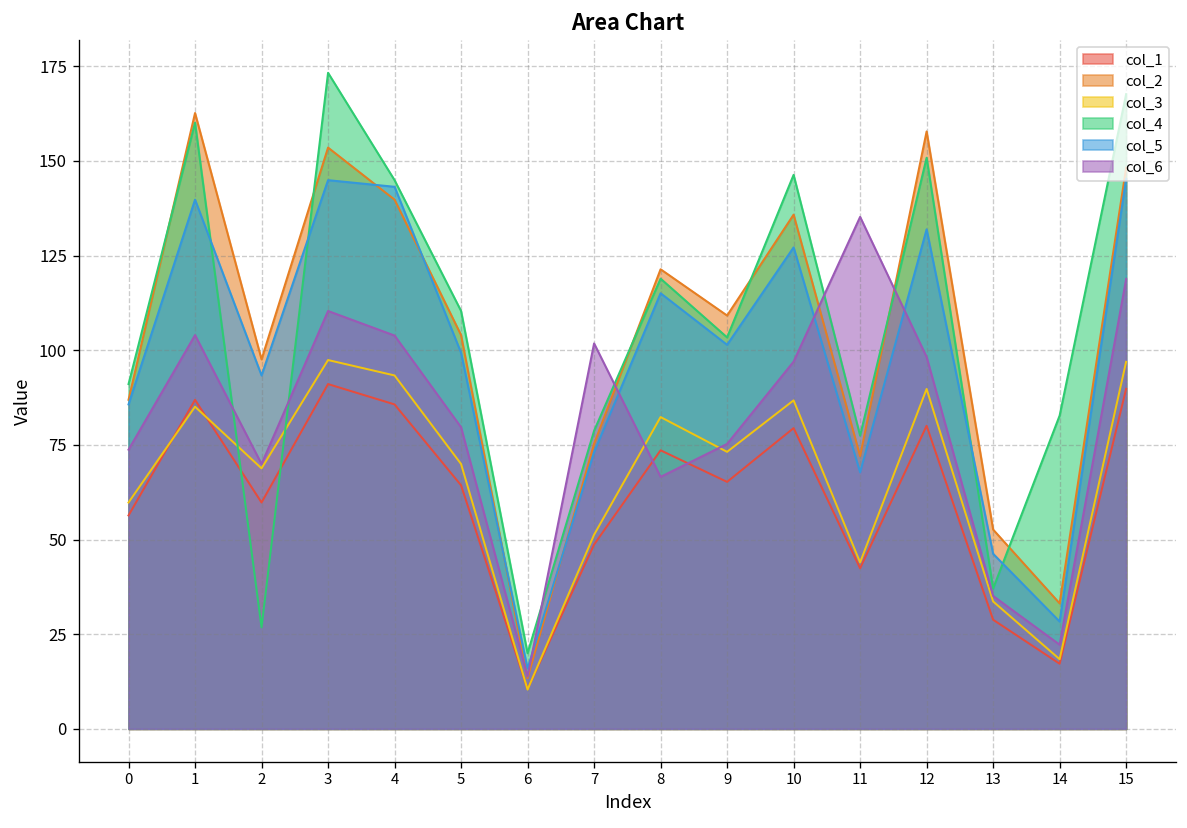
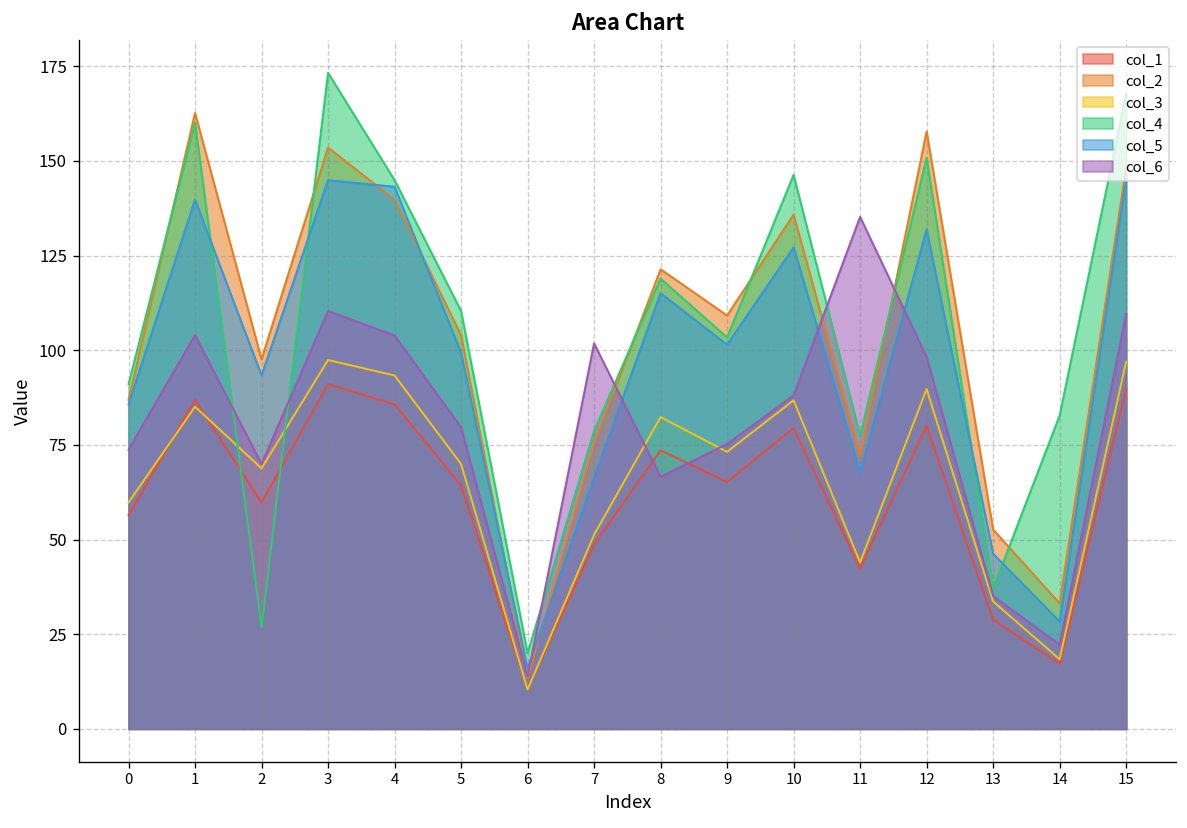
col_5, 7: 73 -> 66
col_6, 10: 97 -> 88
col_6, 15: 119 -> 110
